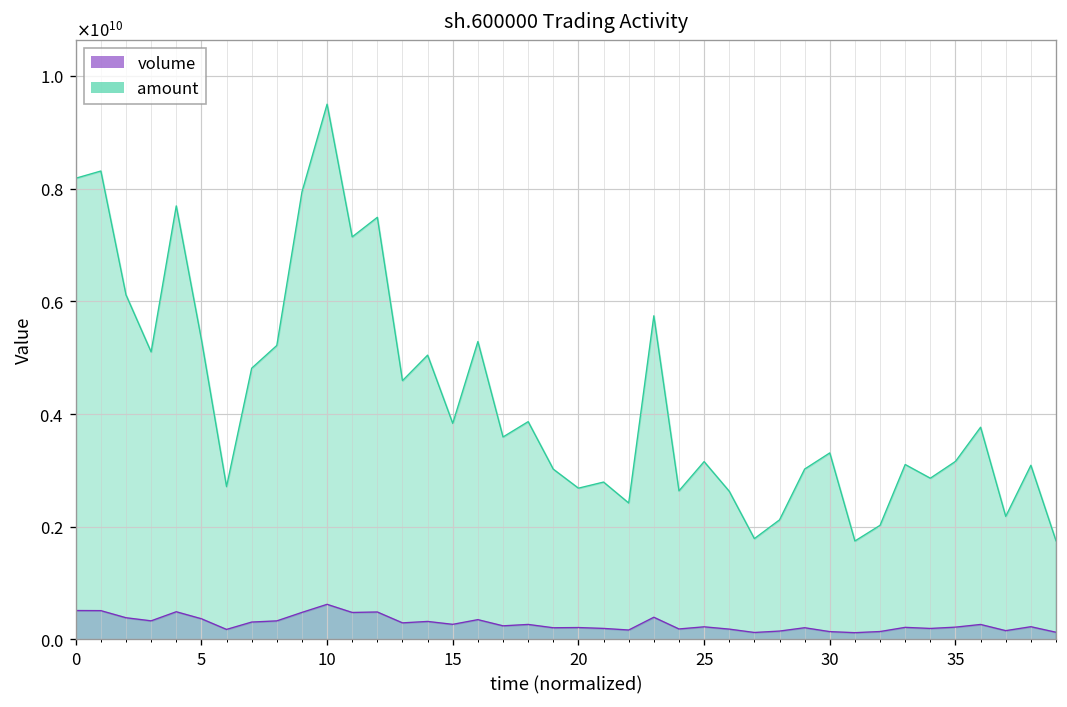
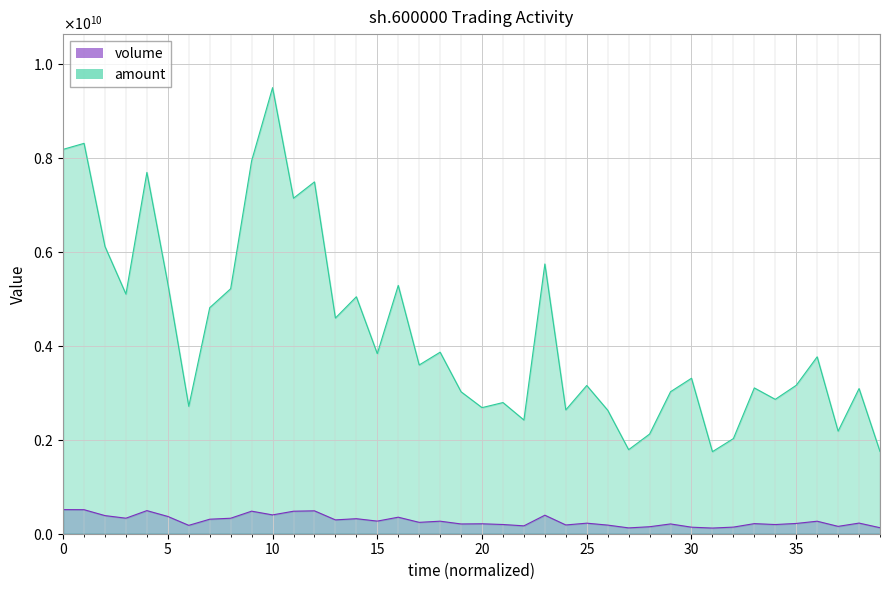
volume, 10: 600000000 -> 400000000
